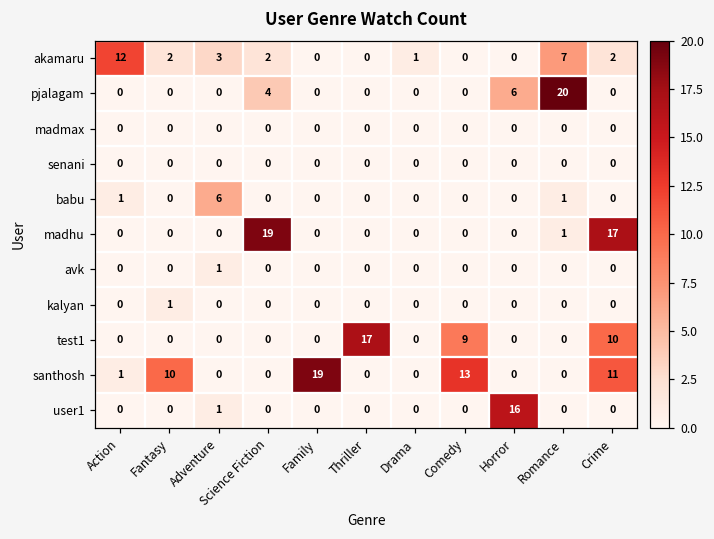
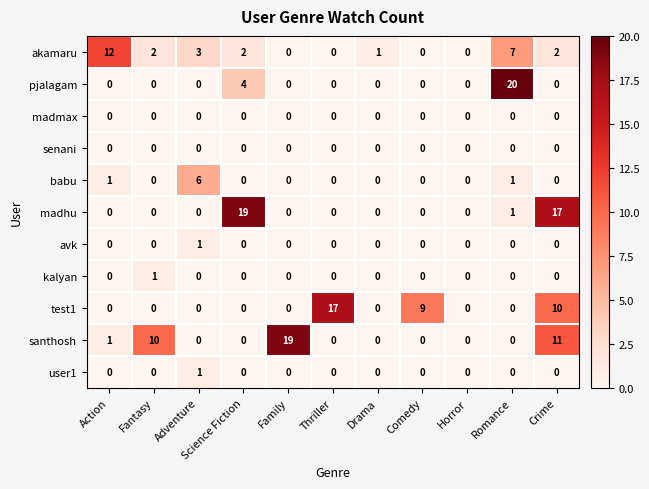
pjalagam, Horror: 6 -> 0
santhosh, Comedy: 13 -> 0
user1, Horror: 16 -> 0
